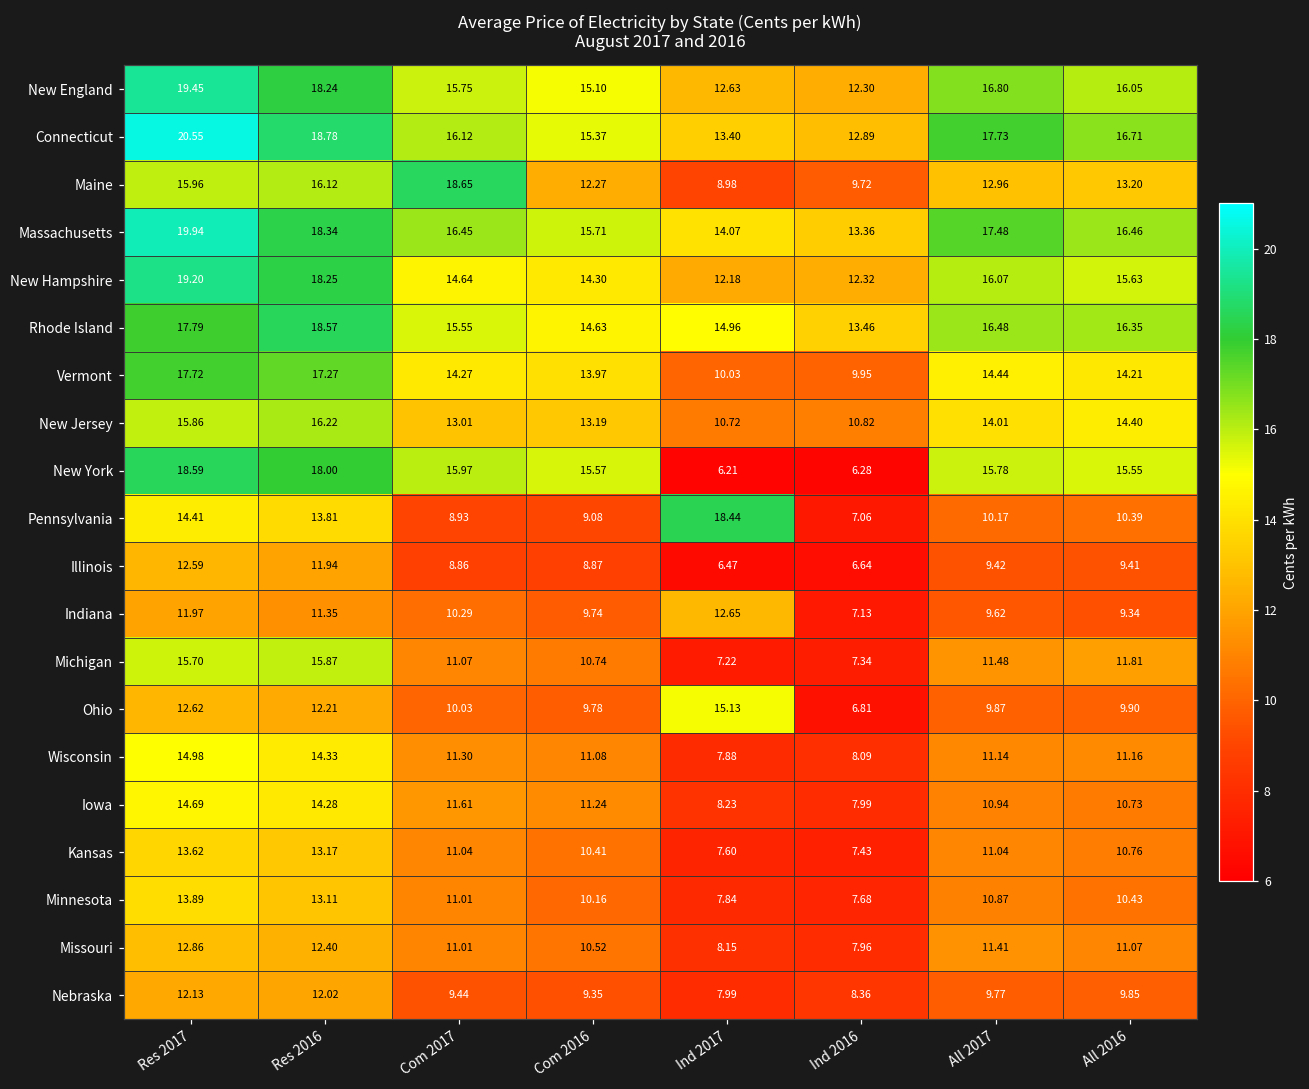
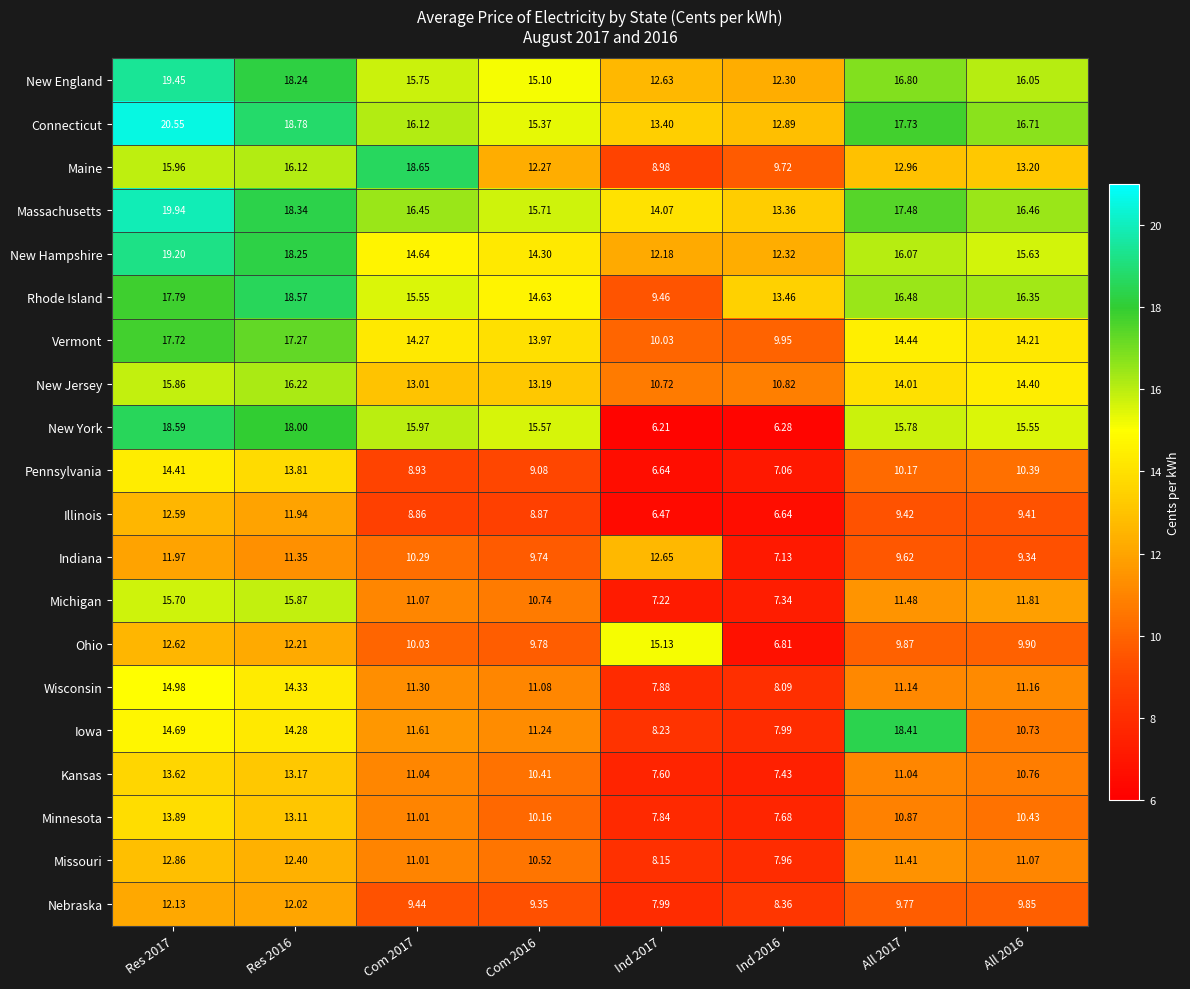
Rhode Island, Ind 2017: 14.96 -> 9.46
Pennsylvania, Ind 2017: 18.44 -> 6.64
Iowa, All 2017: 10.94 -> 18.41
